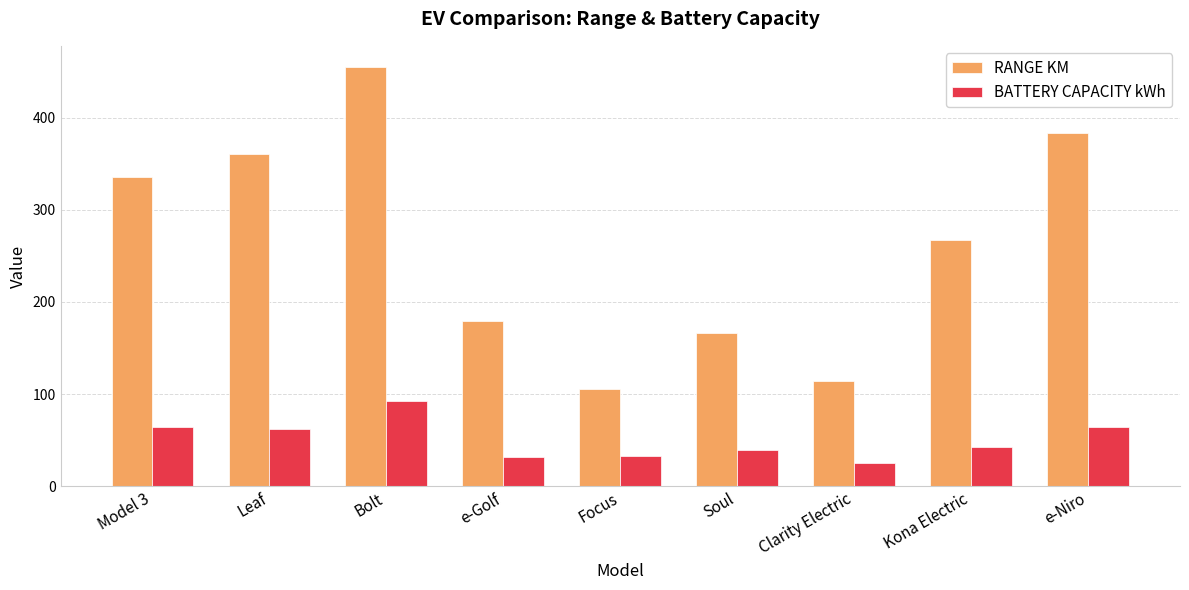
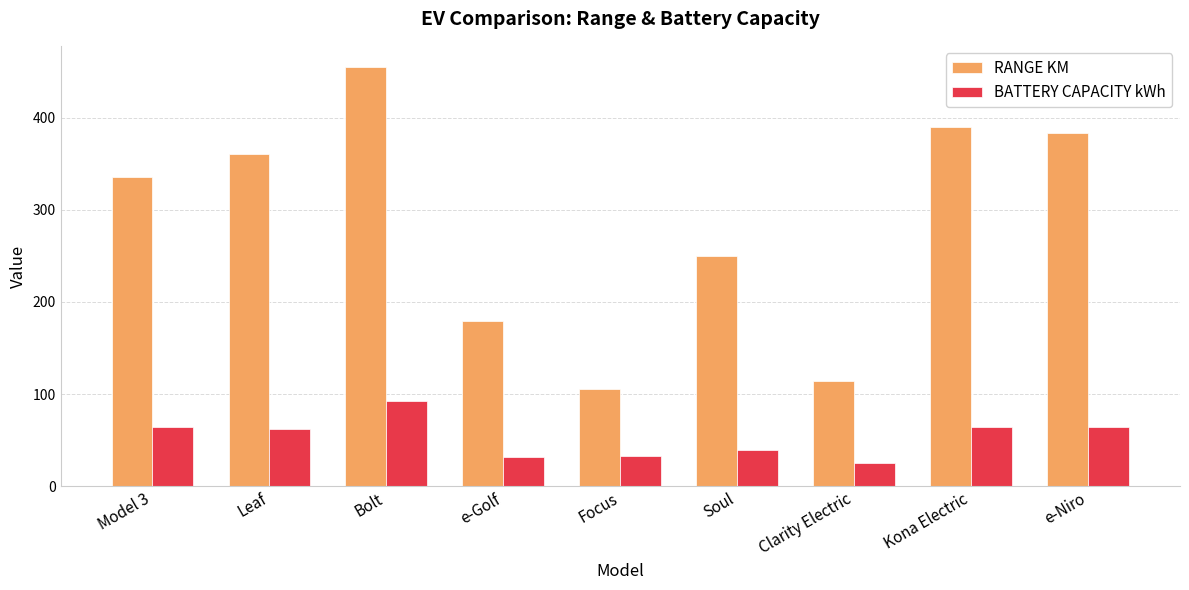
RANGE KM, Soul: 170 -> 250
RANGE KM, Kona Electric: 270 -> 390
BATTERY CAPACITY kWh, Kona Electric: 40 -> 60
